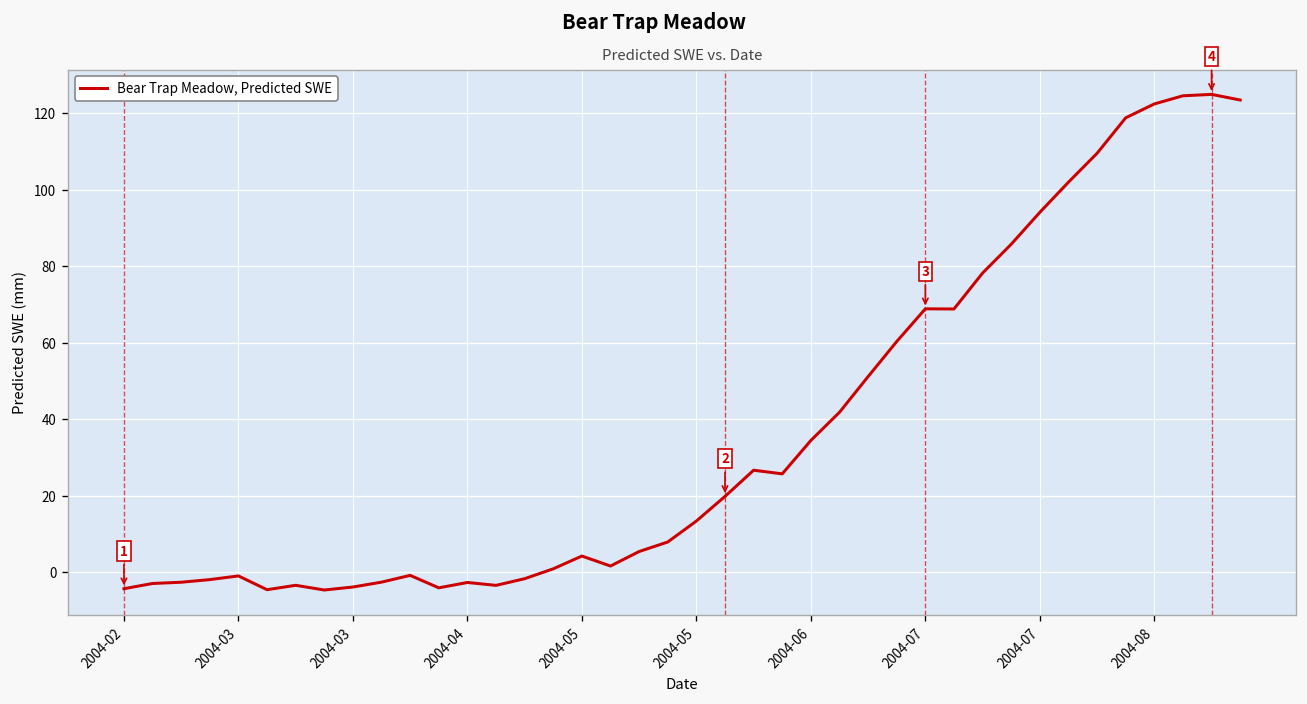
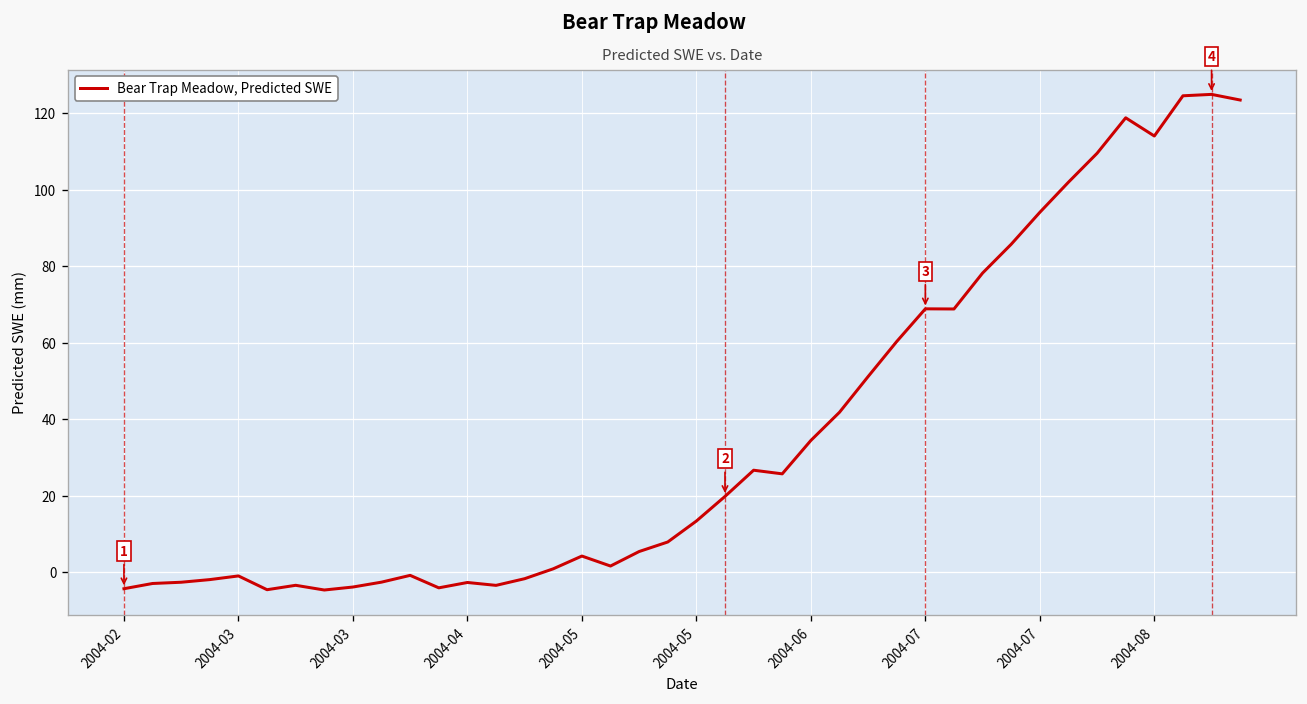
2004-08: 122 -> 114
